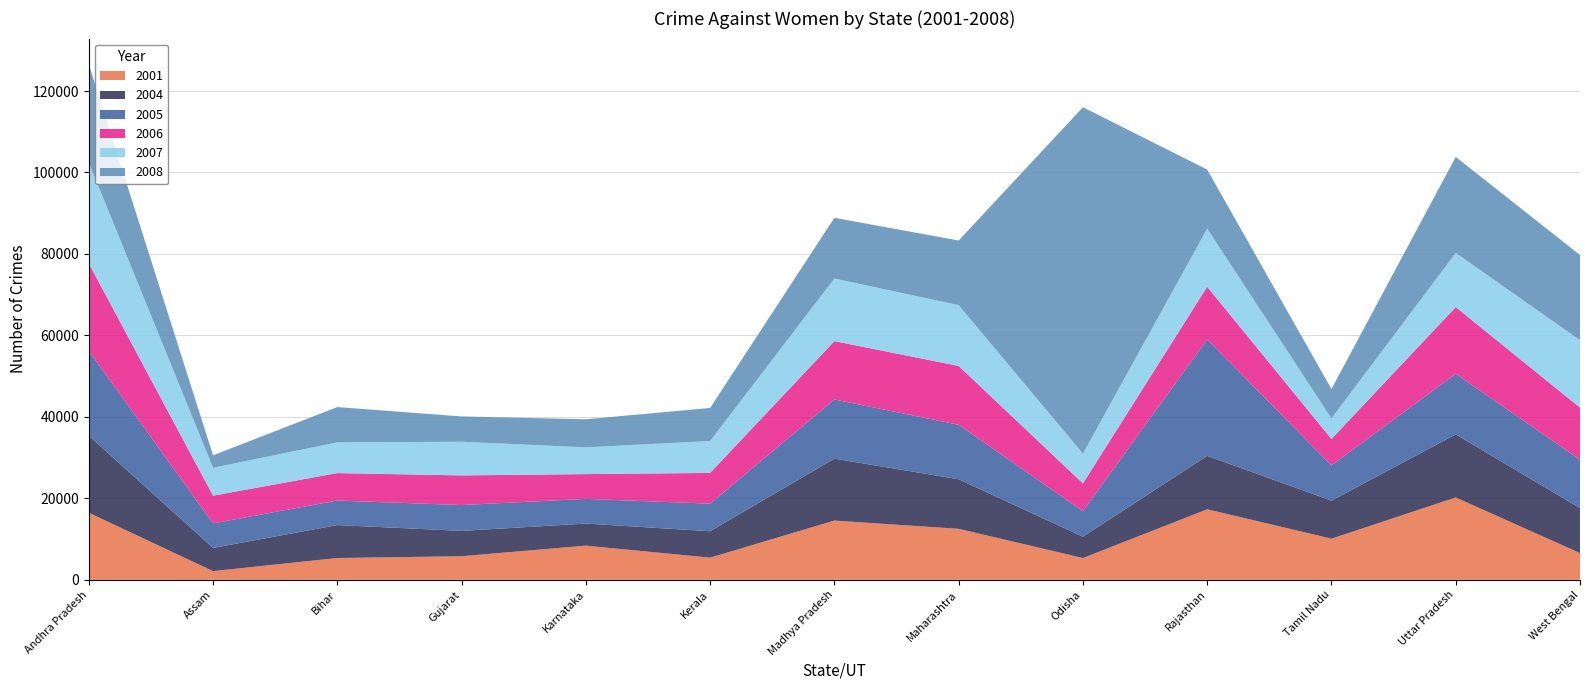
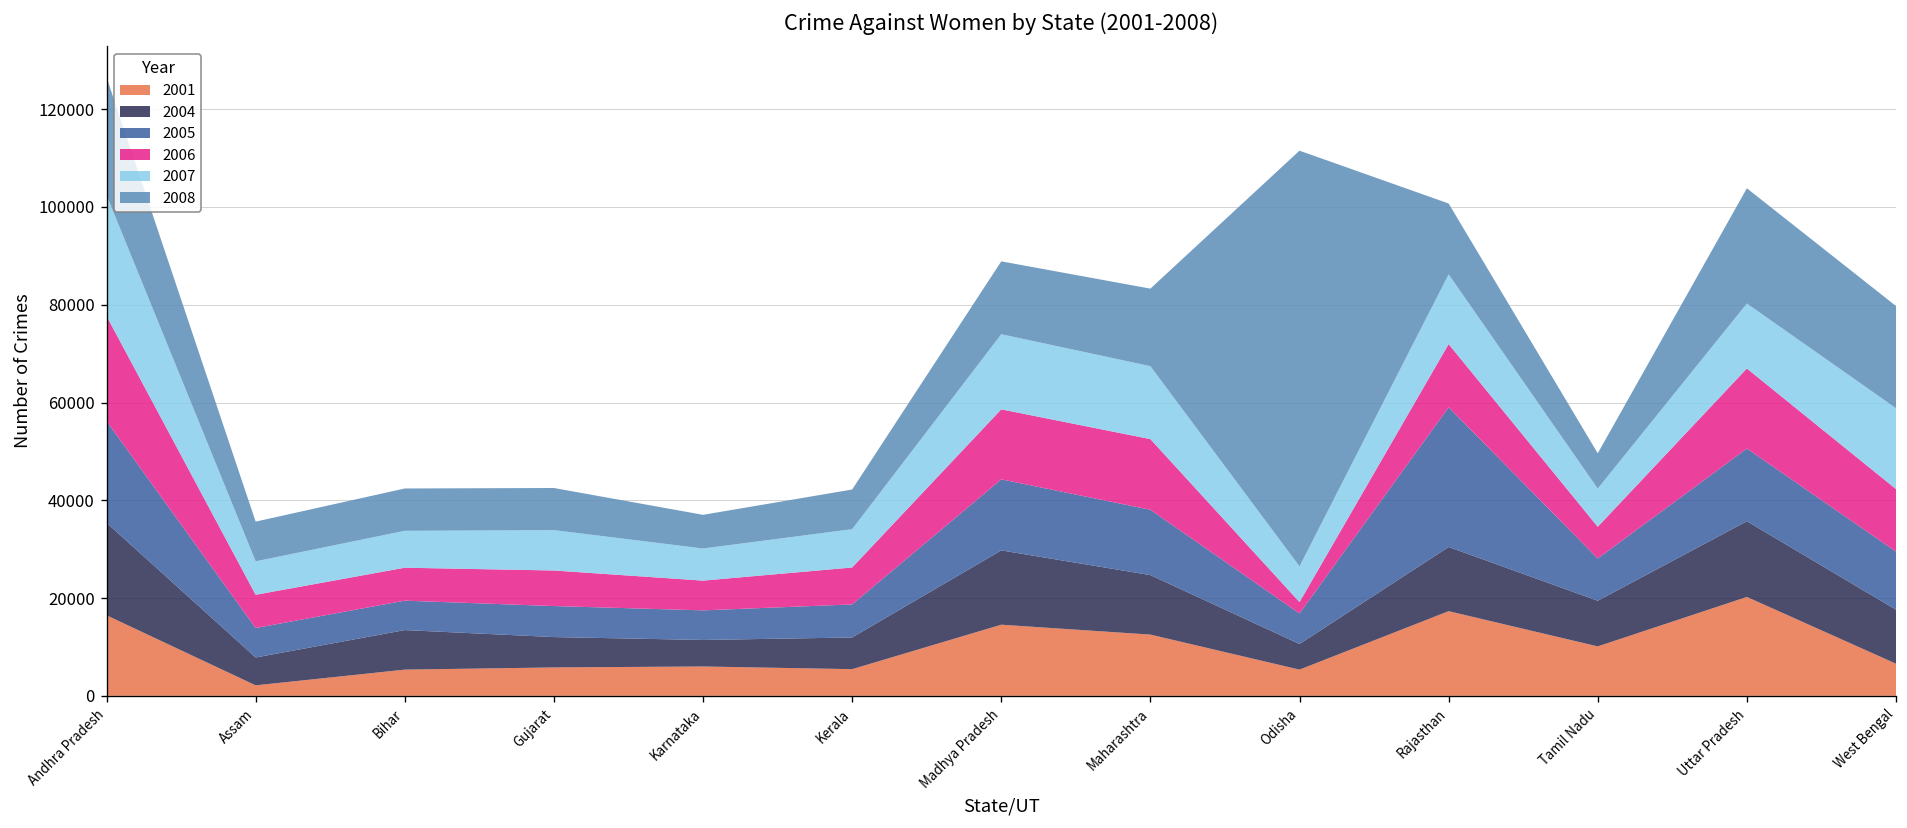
2008, Assam: 3000 -> 8000
2008, Gujarat: 6000 -> 9000
2001, Karnataka: 8000 -> 6000
2006, Odisha: 7000 -> 2000
2007, Tamil Nadu: 5000 -> 8000
